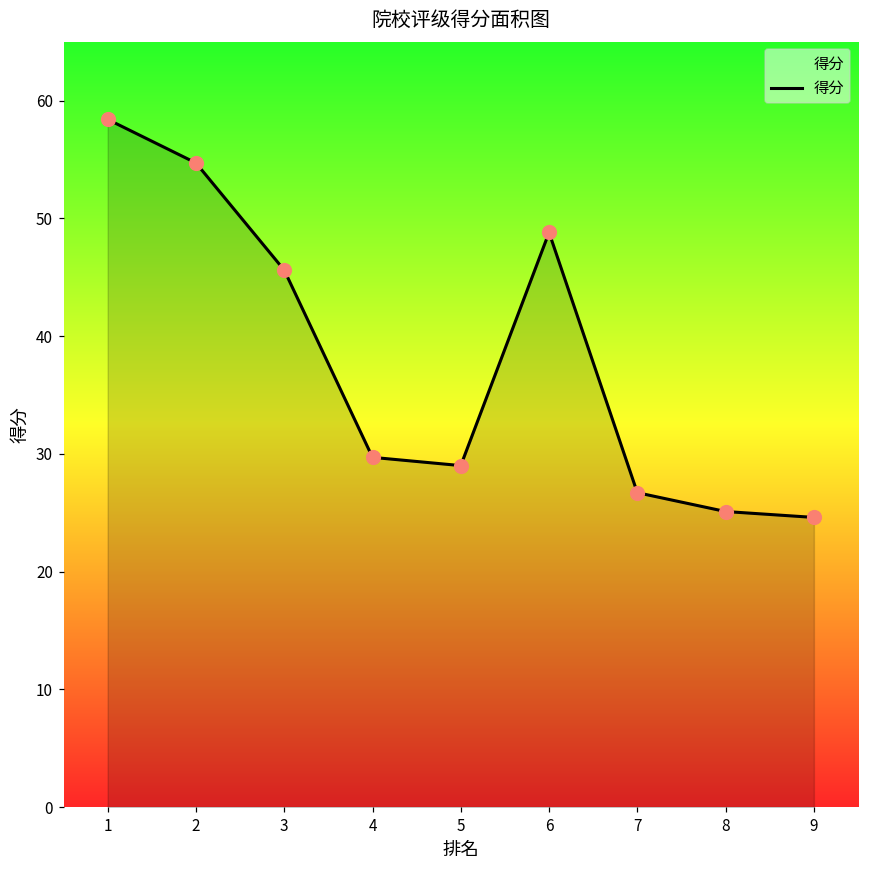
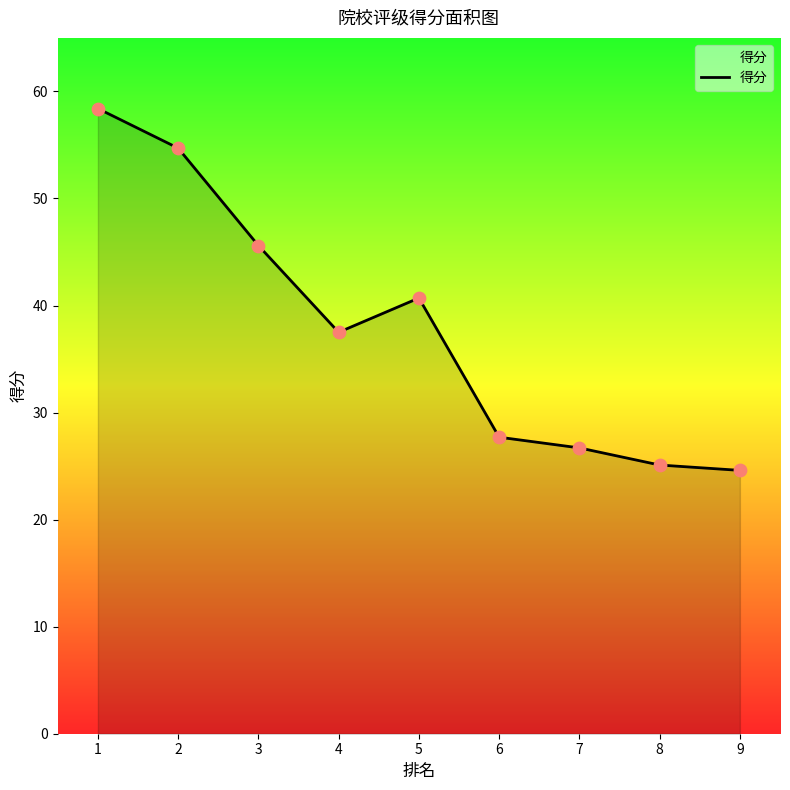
4: 29.7 -> 37.5
5: 29.0 -> 40.7
6: 48.8 -> 27.7
